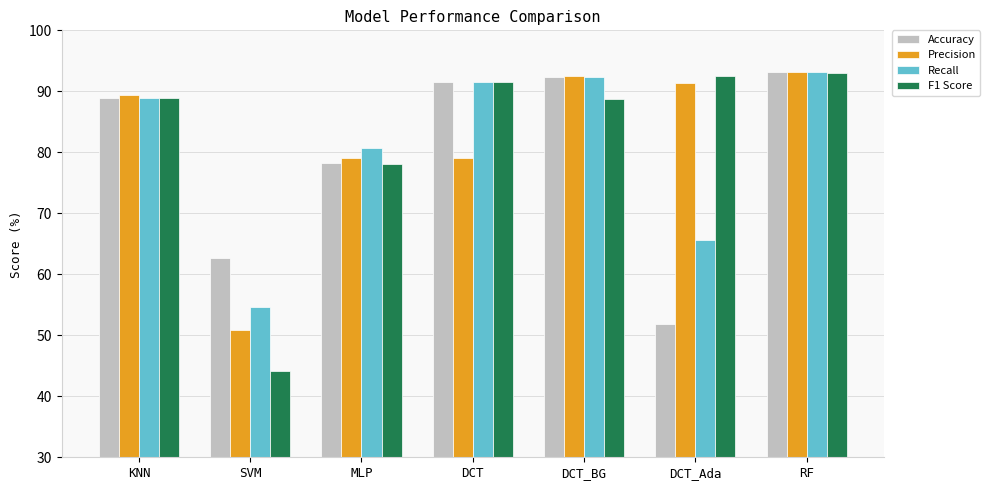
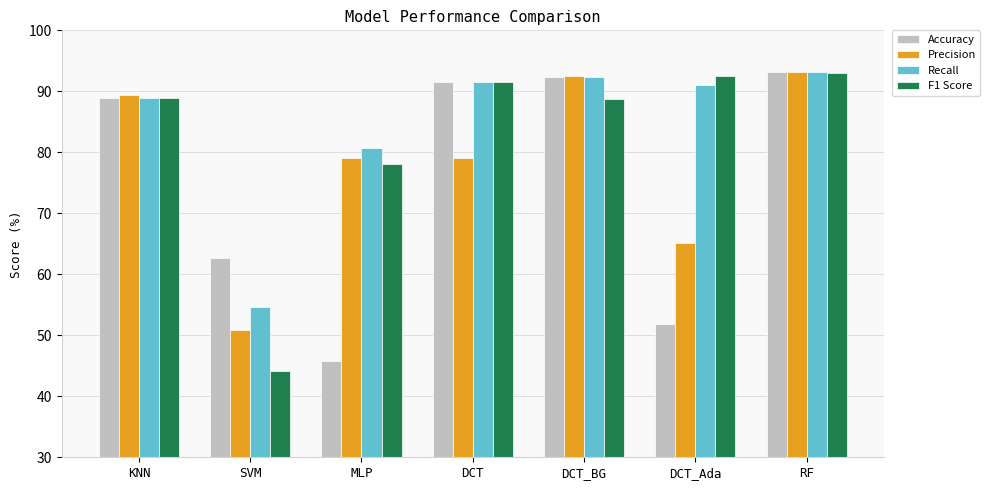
Accuracy, MLP: 78 -> 46
Precision, DCT_Ada: 91 -> 65
Recall, DCT_Ada: 66 -> 91
